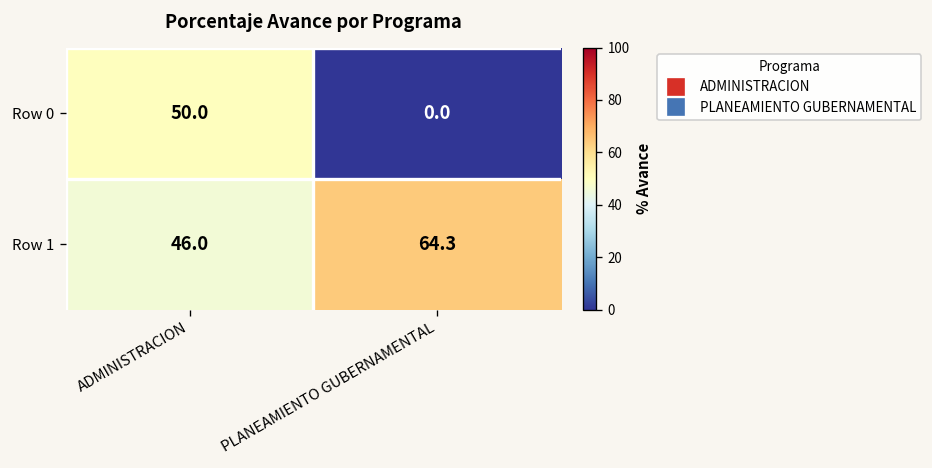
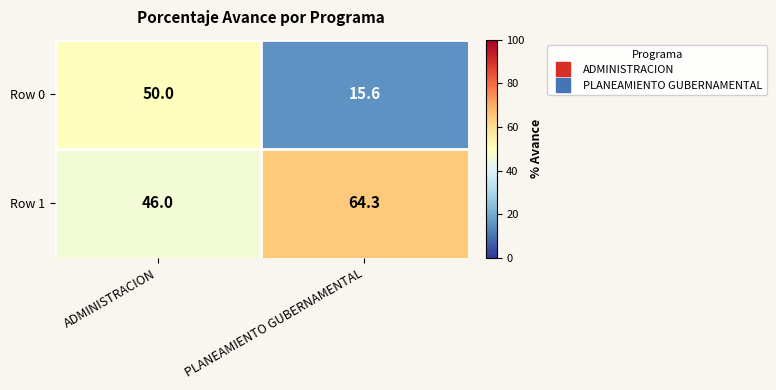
Row 0, PLANEAMIENTO GUBERNAMENTAL: 0.0 -> 15.6
